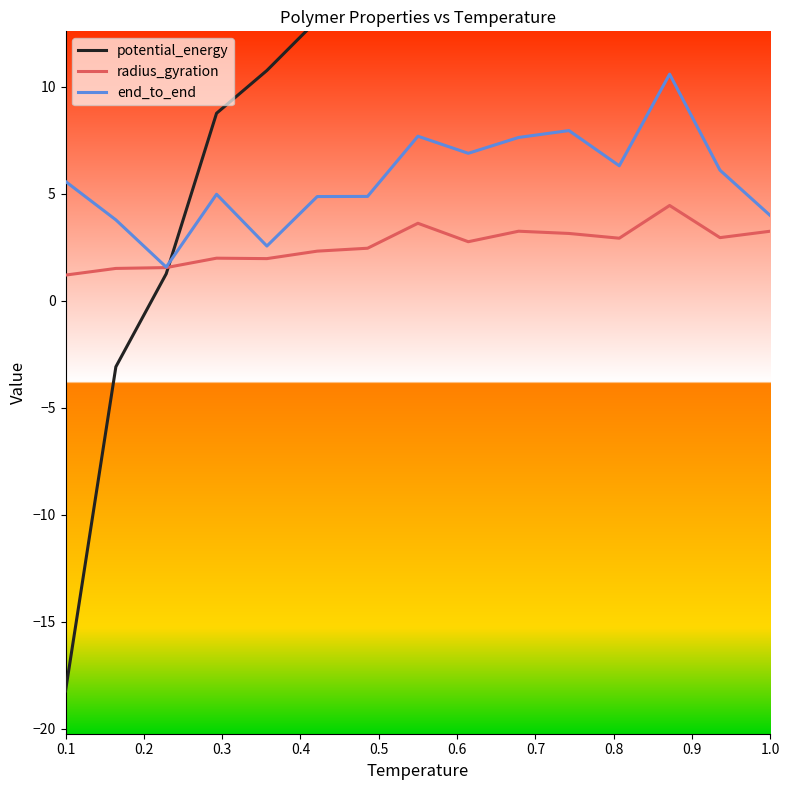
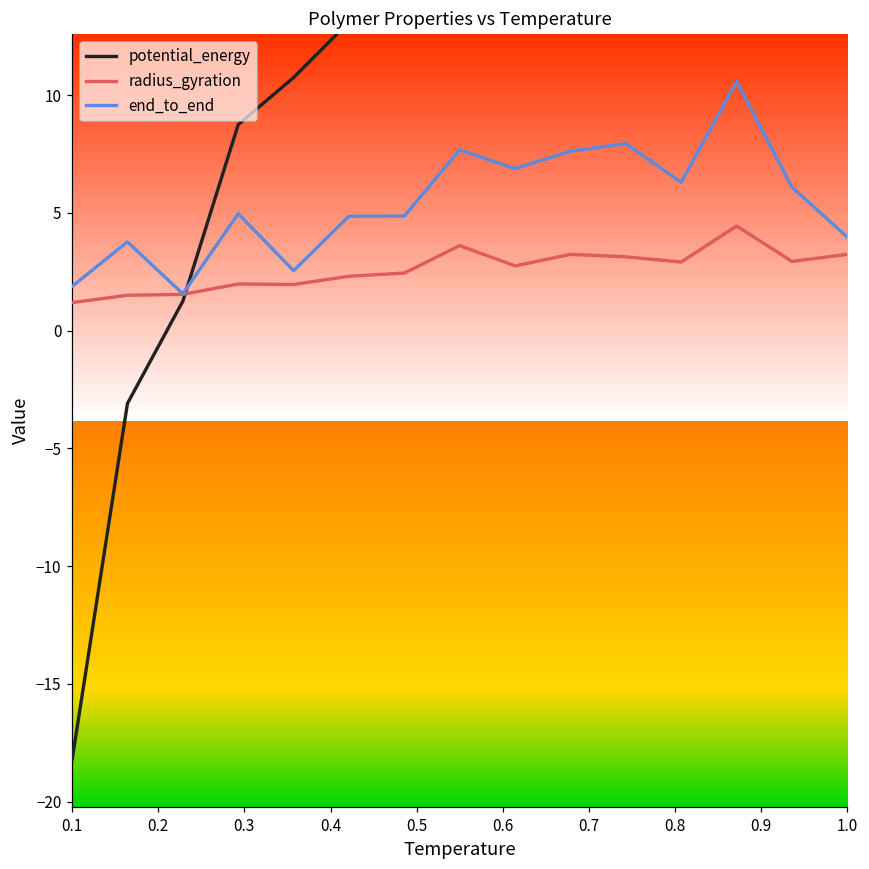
end_to_end, 0.1: 5.6 -> 1.9
